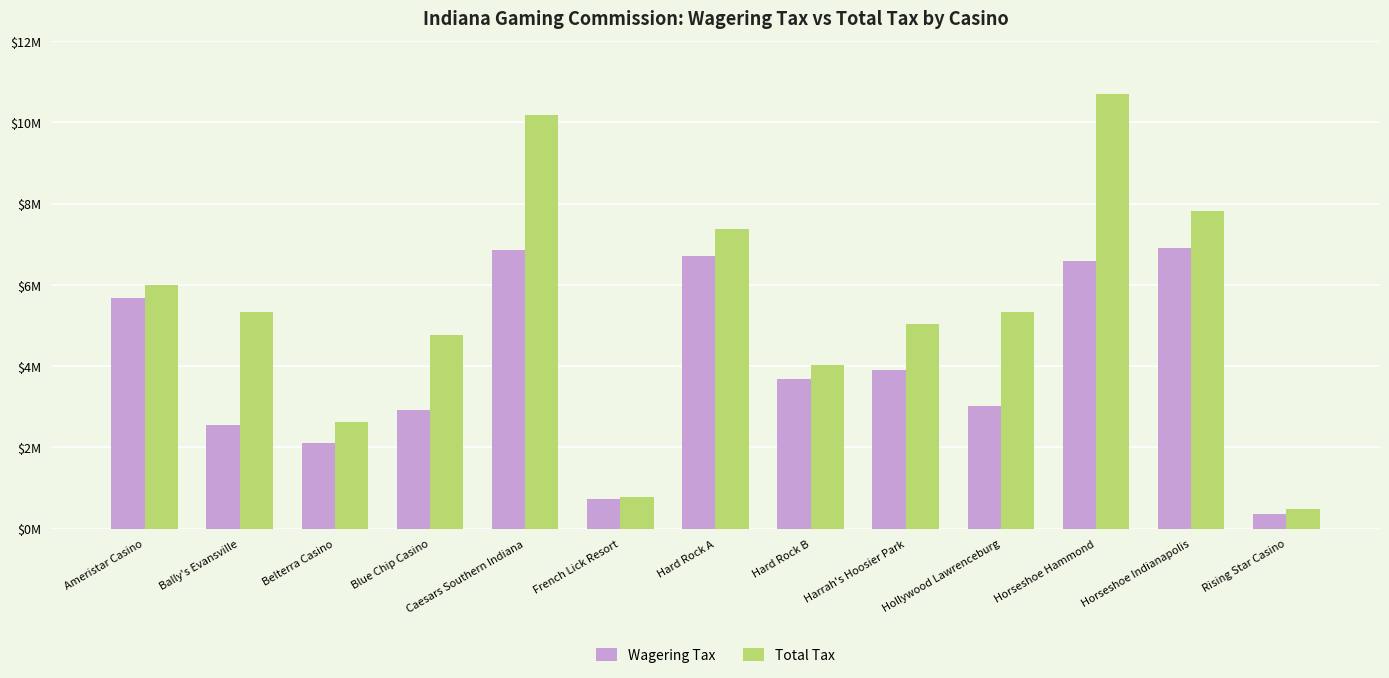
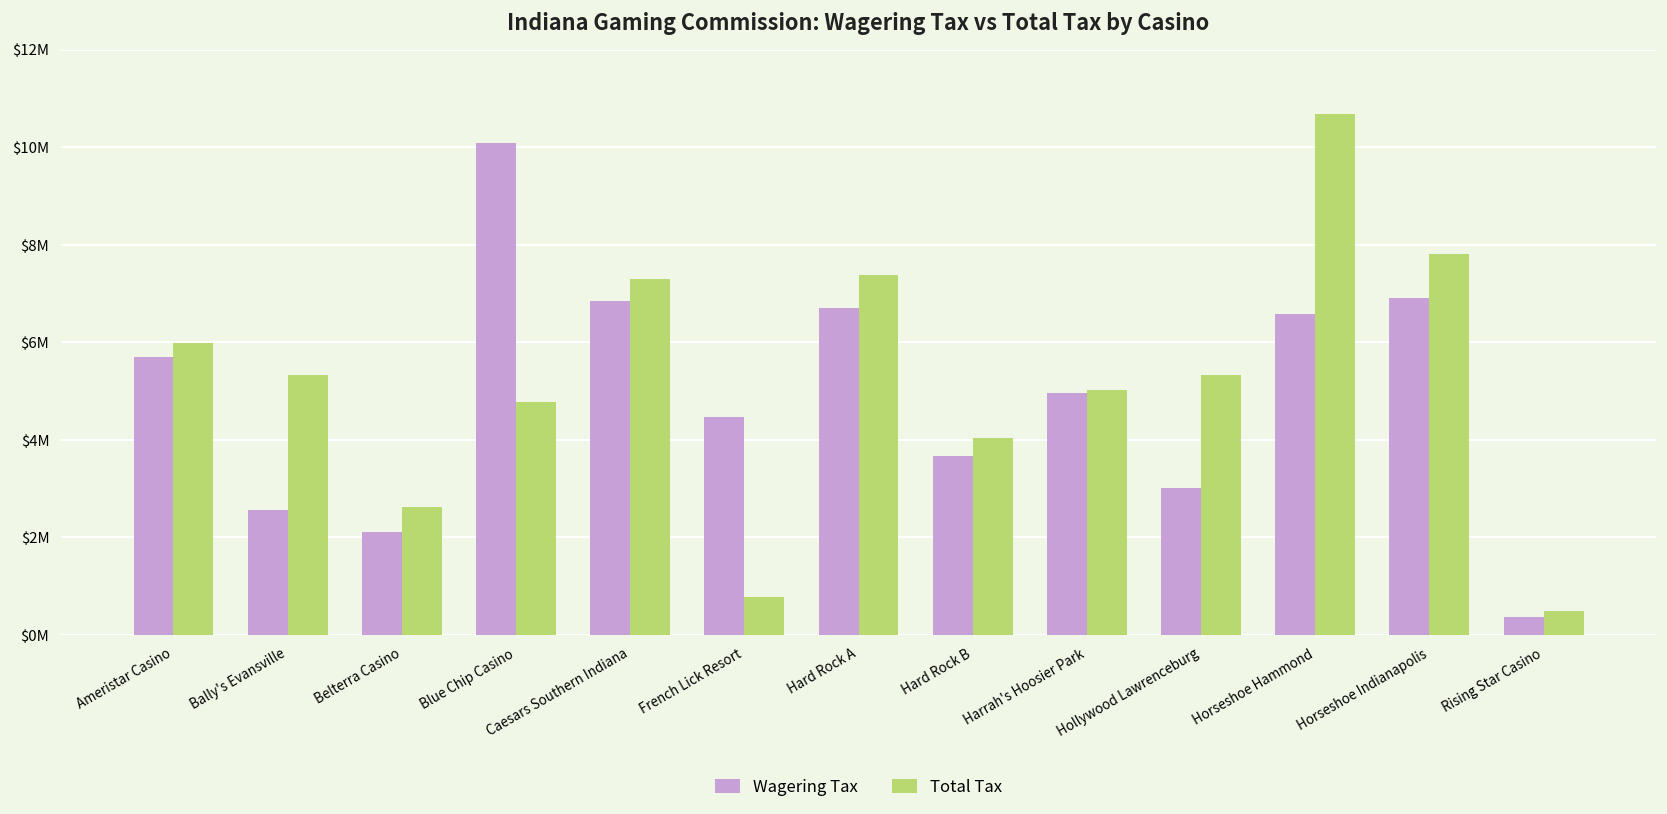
Wagering Tax, Blue Chip Casino: $2900000 -> $10100000
Total Tax, Caesars Southern Indiana: $10200000 -> $7300000
Wagering Tax, French Lick Resort: $700000 -> $4500000
Wagering Tax, Harrah's Hoosier Park: $3900000 -> $5000000
